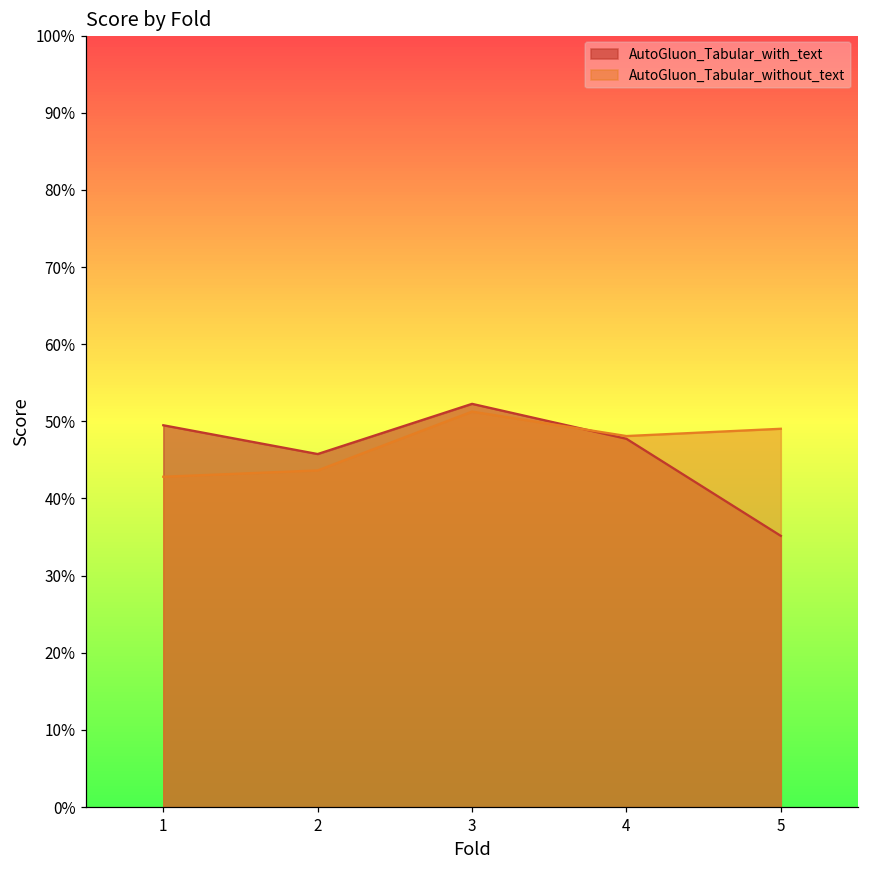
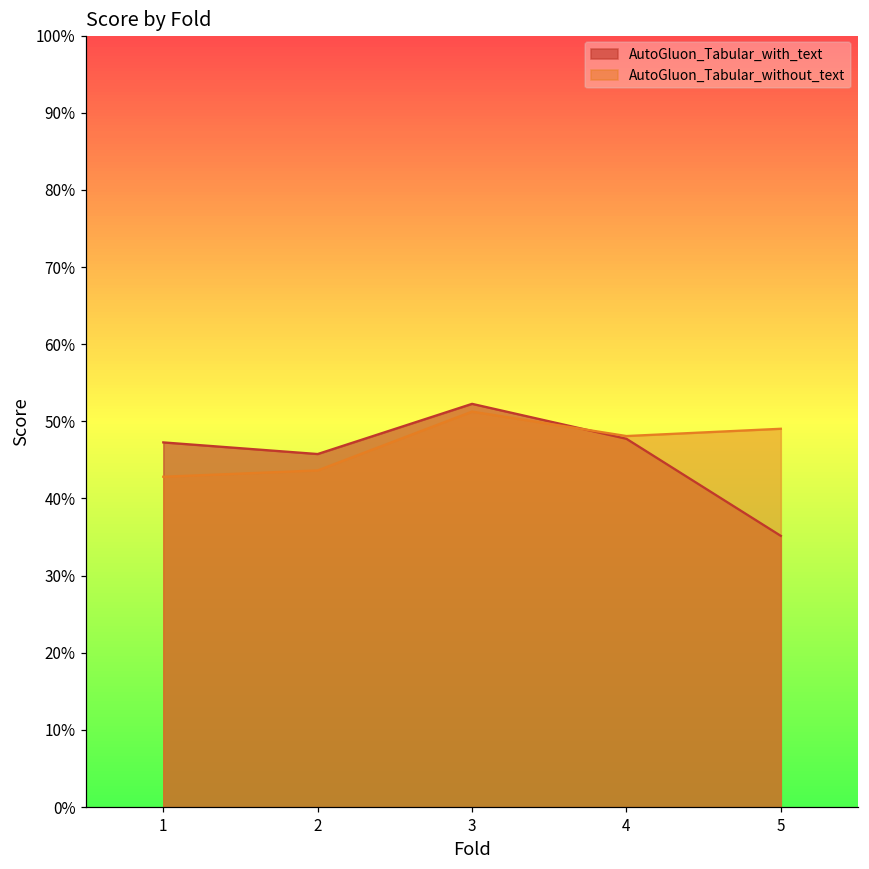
AutoGluon_Tabular_with_text, 1: 49% -> 47%
